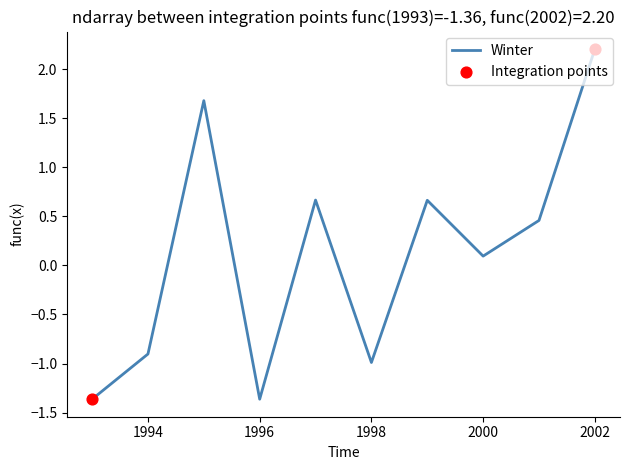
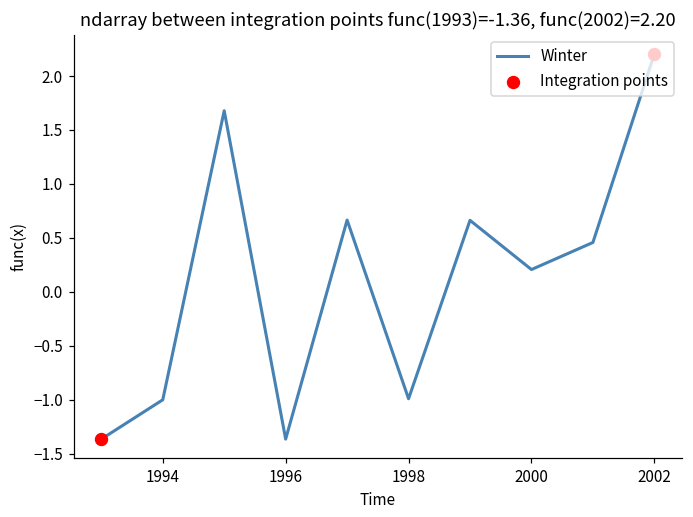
Winter, 1994: -0.9 -> -1.0
Winter, 2000: 0.1 -> 0.2
